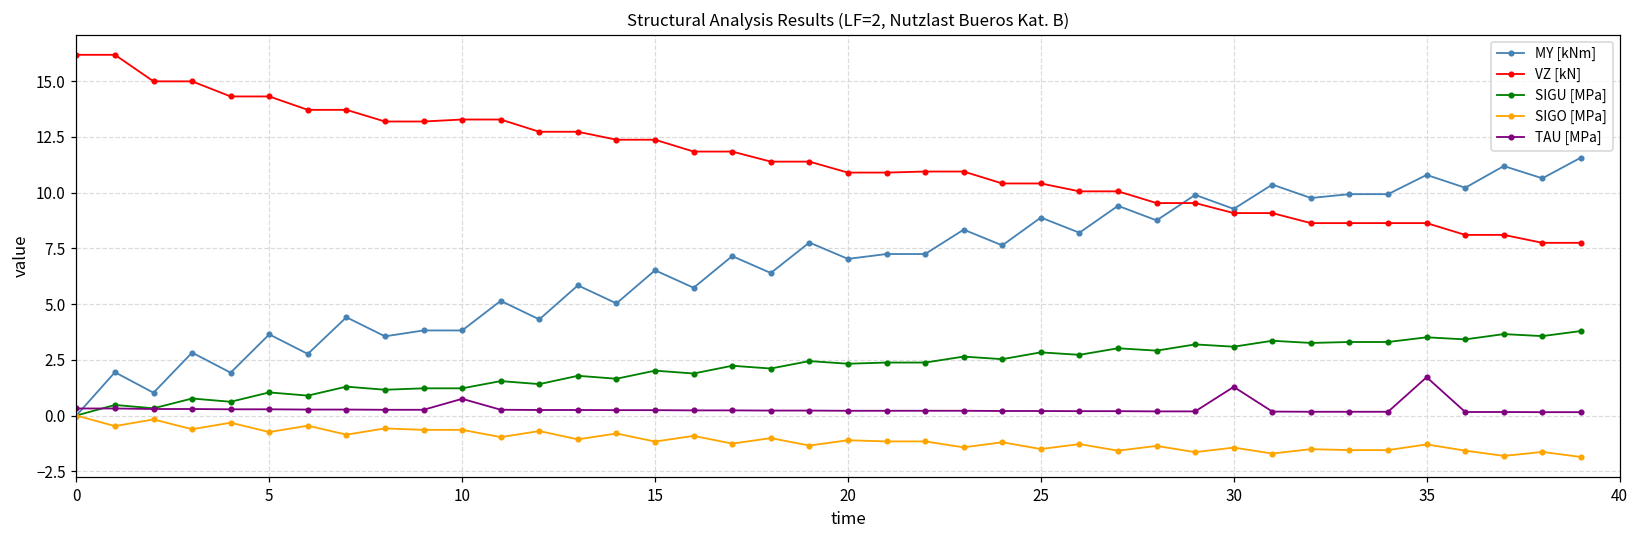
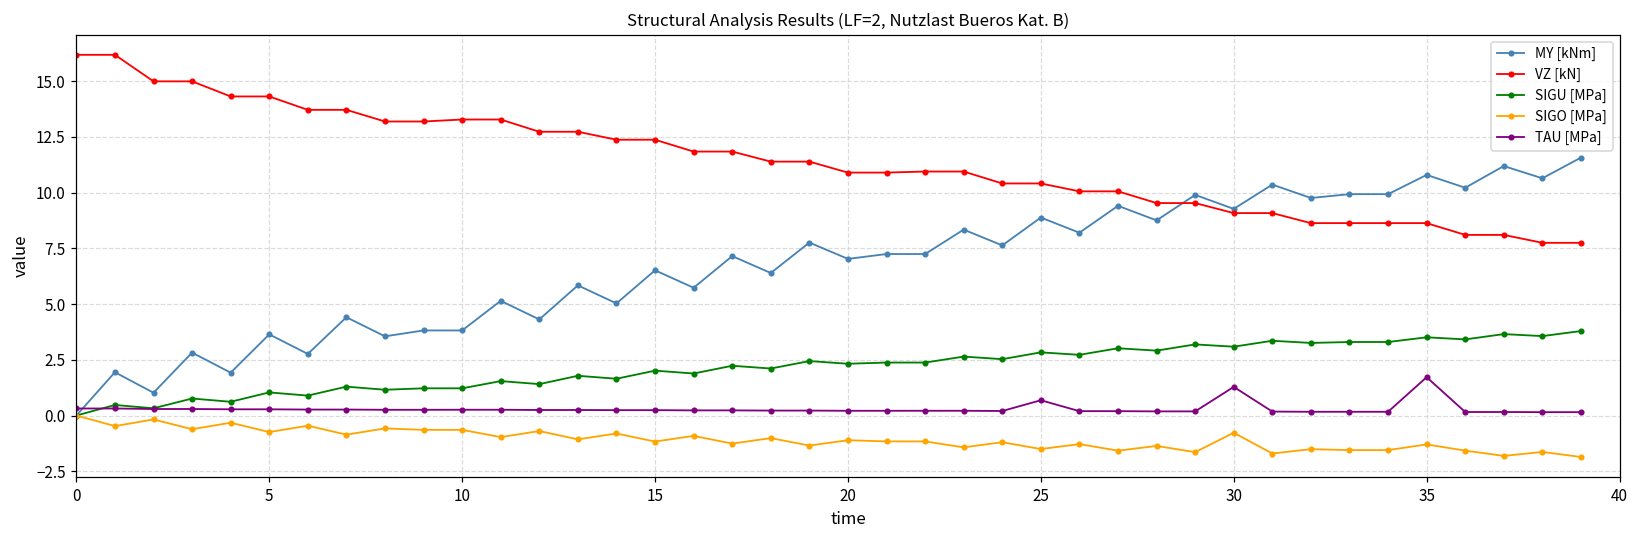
TAU [MPa], 10: 0.7 -> 0.3
TAU [MPa], 25: 0.2 -> 0.7
SIGO [MPa], 30: -1.4 -> -0.8
